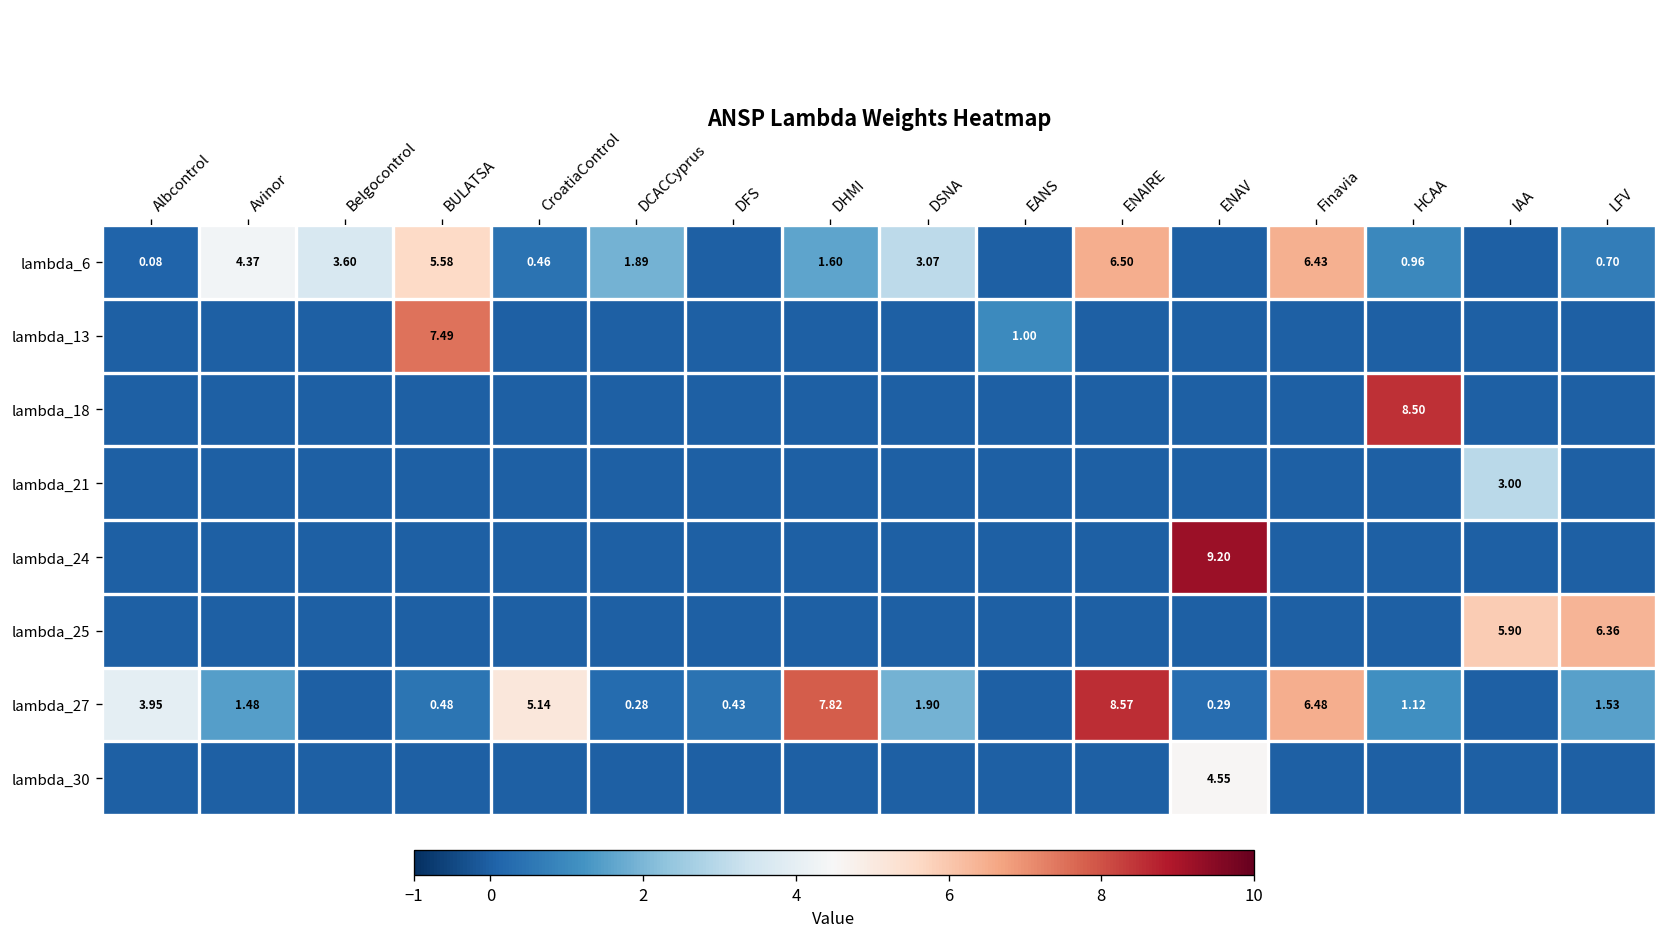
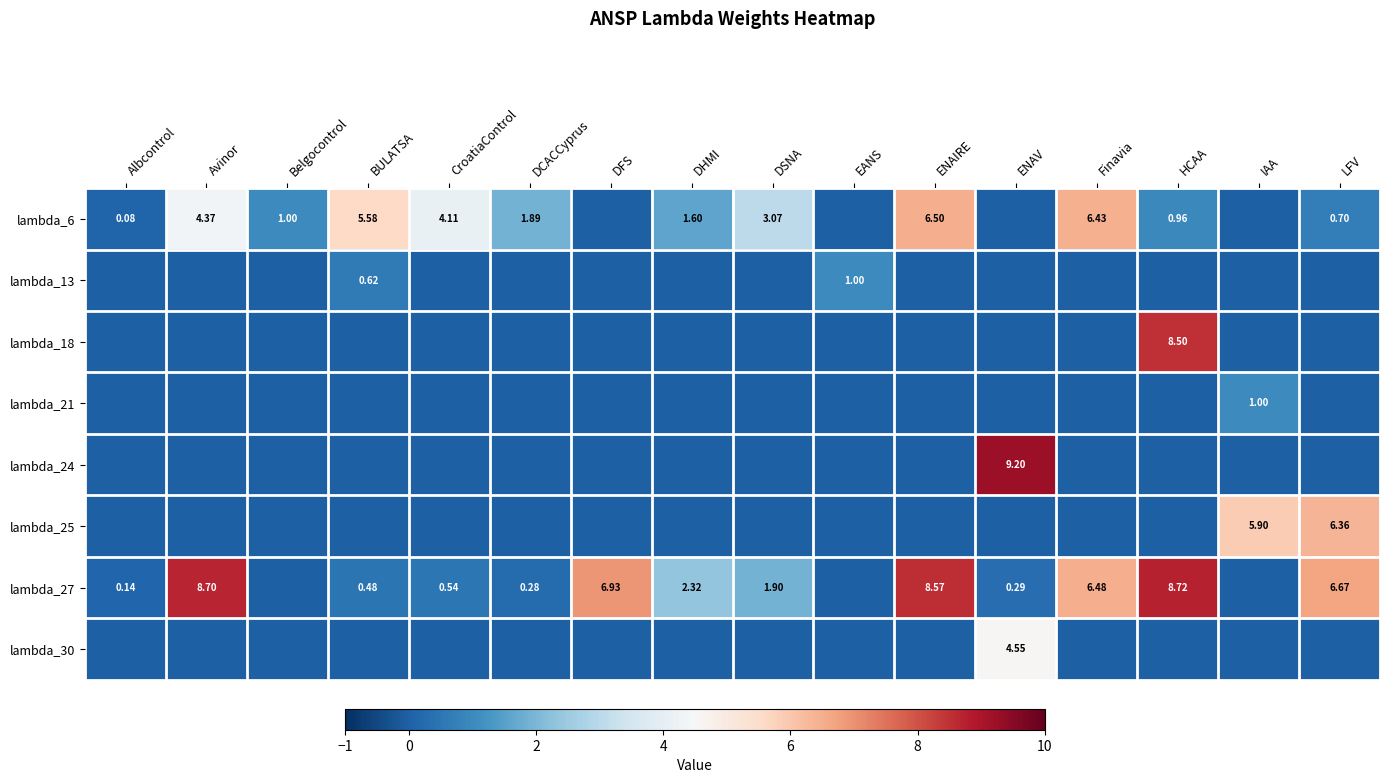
lambda_6, Belgocontrol: 3.60 -> 1.00
lambda_6, CroatiaControl: 0.46 -> 4.11
lambda_13, BULATSA: 7.49 -> 0.62
lambda_21, IAA: 3.00 -> 1.00
lambda_27, Albcontrol: 3.95 -> 0.14
lambda_27, Avinor: 1.48 -> 8.70
lambda_27, CroatiaControl: 5.14 -> 0.54
lambda_27, DFS: 0.43 -> 6.93
lambda_27, DHMI: 7.82 -> 2.32
lambda_27, HCAA: 1.12 -> 8.72
lambda_27, LFV: 1.53 -> 6.67
